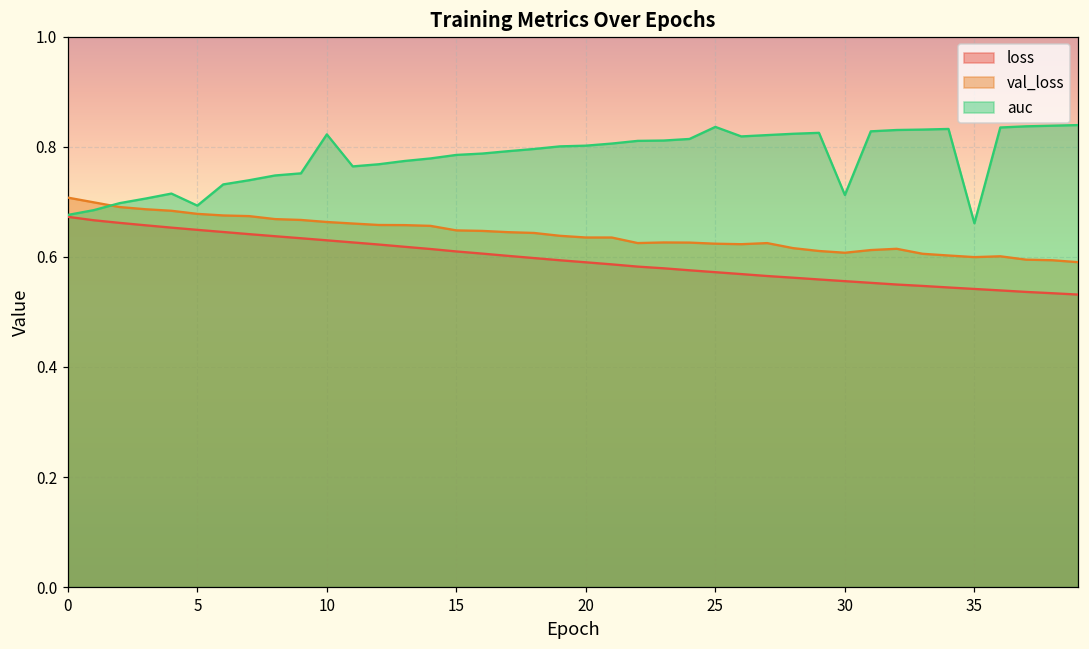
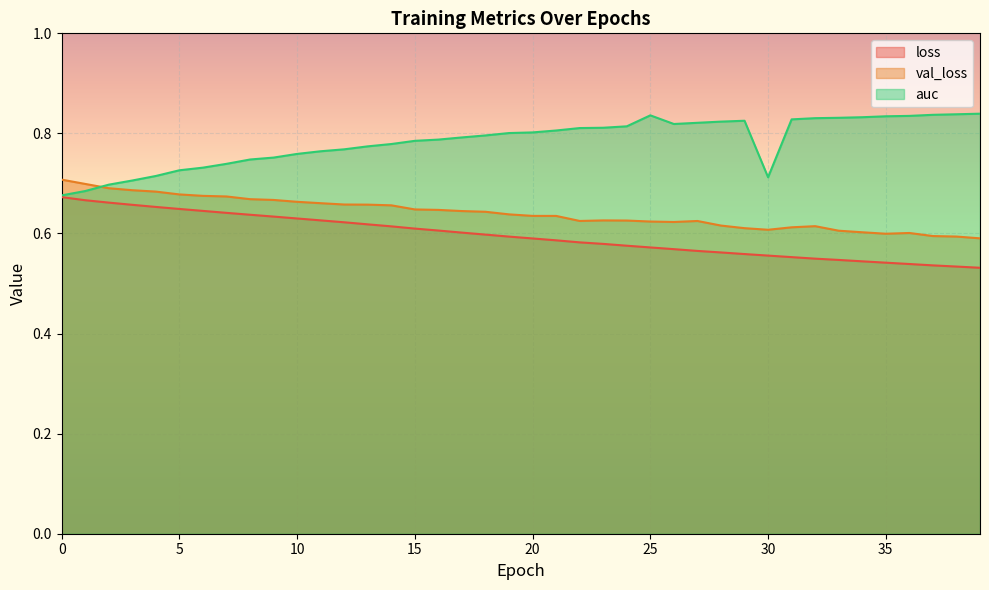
auc, 5: 0.69 -> 0.73
auc, 10: 0.82 -> 0.76
auc, 35: 0.66 -> 0.83
